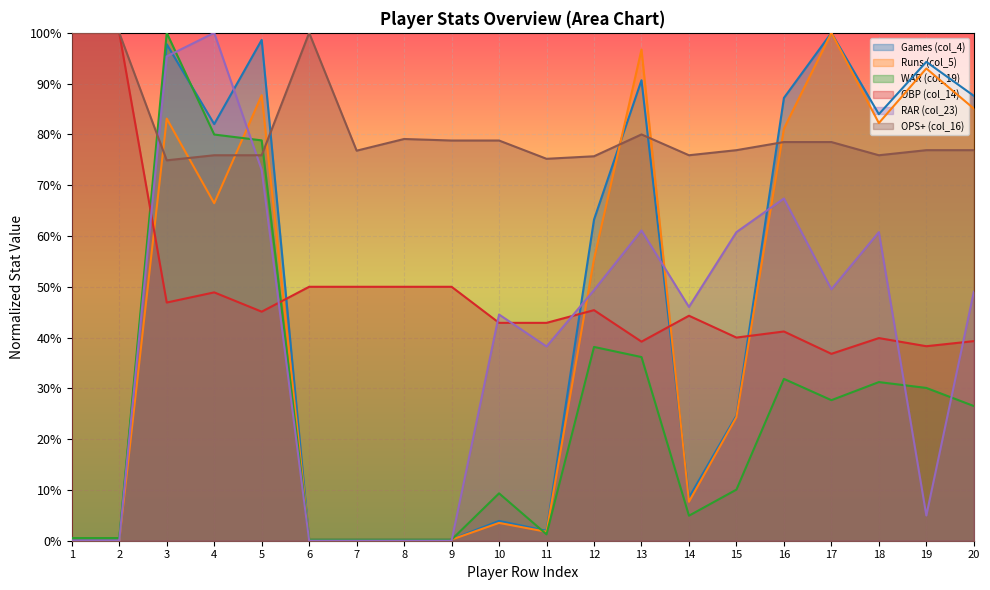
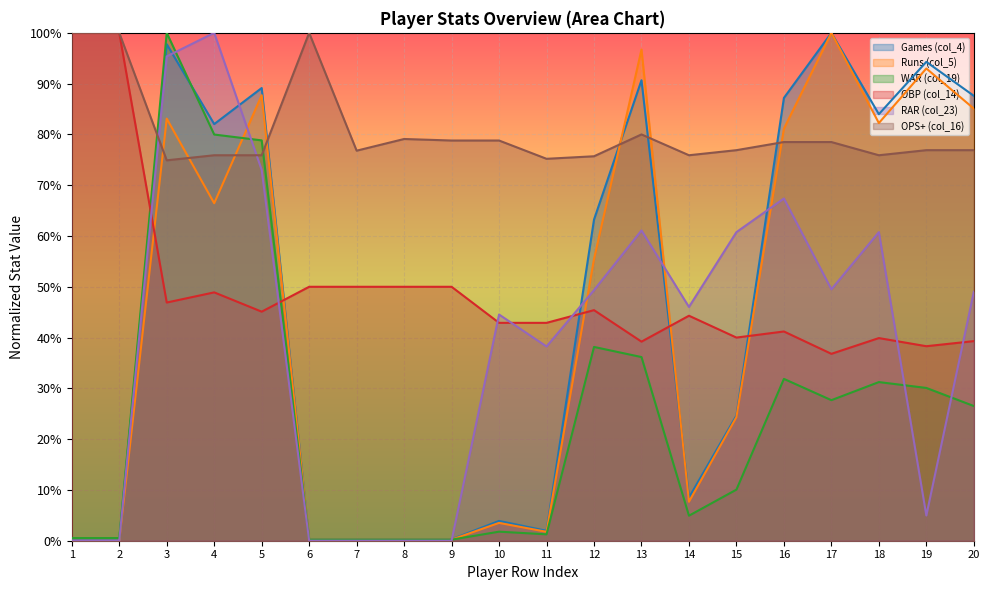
Games (col_4), 5: 99% -> 89%
WAR (col_19), 10: 9% -> 2%
